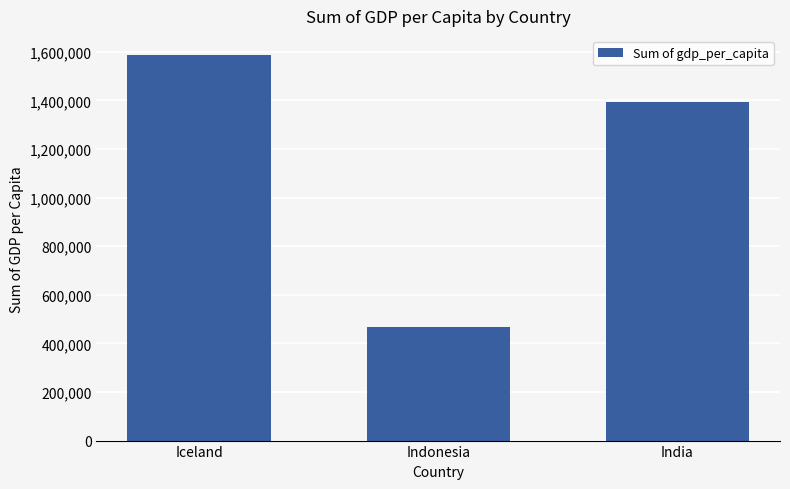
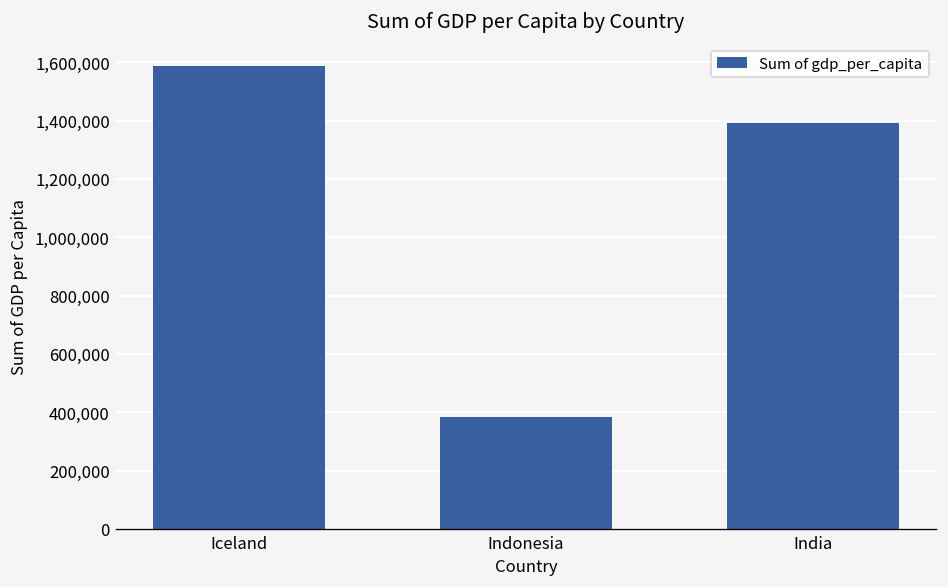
Indonesia: 470,000 -> 380,000
